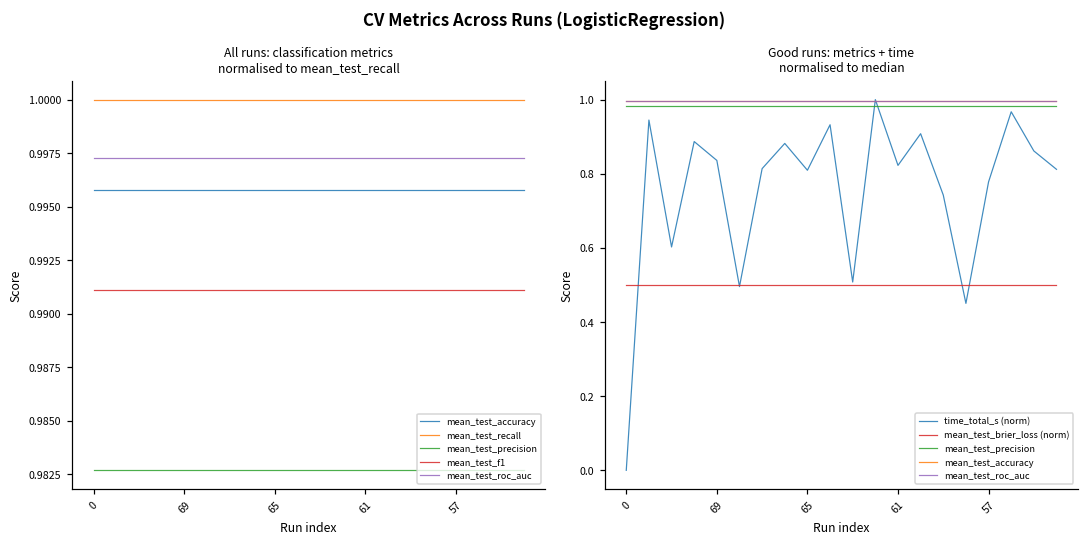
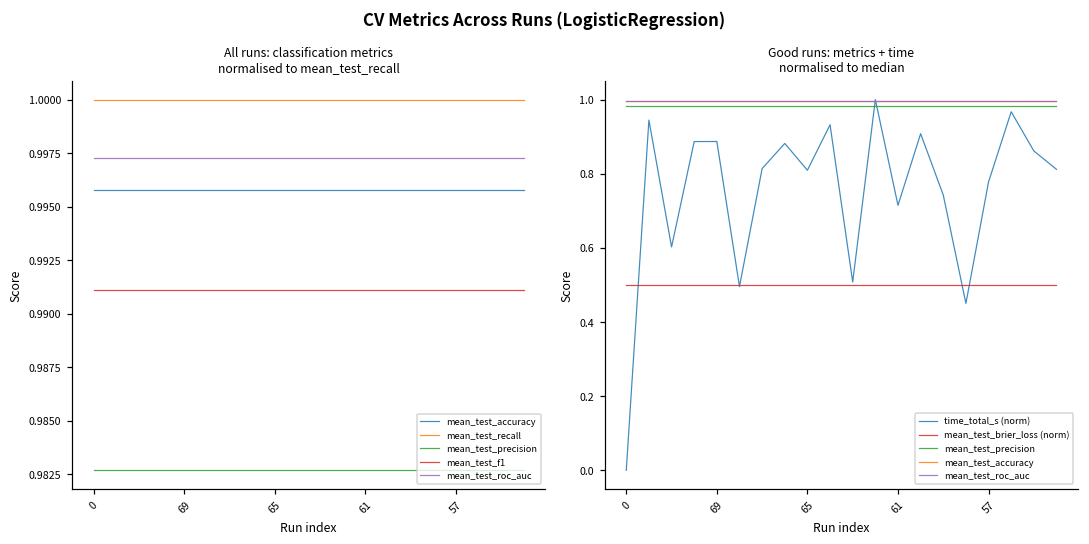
Good runs: metrics + time normalised to median, time_total_s (norm), 69: 0.84 -> 0.89
Good runs: metrics + time normalised to median, time_total_s (norm), 61: 0.82 -> 0.71
